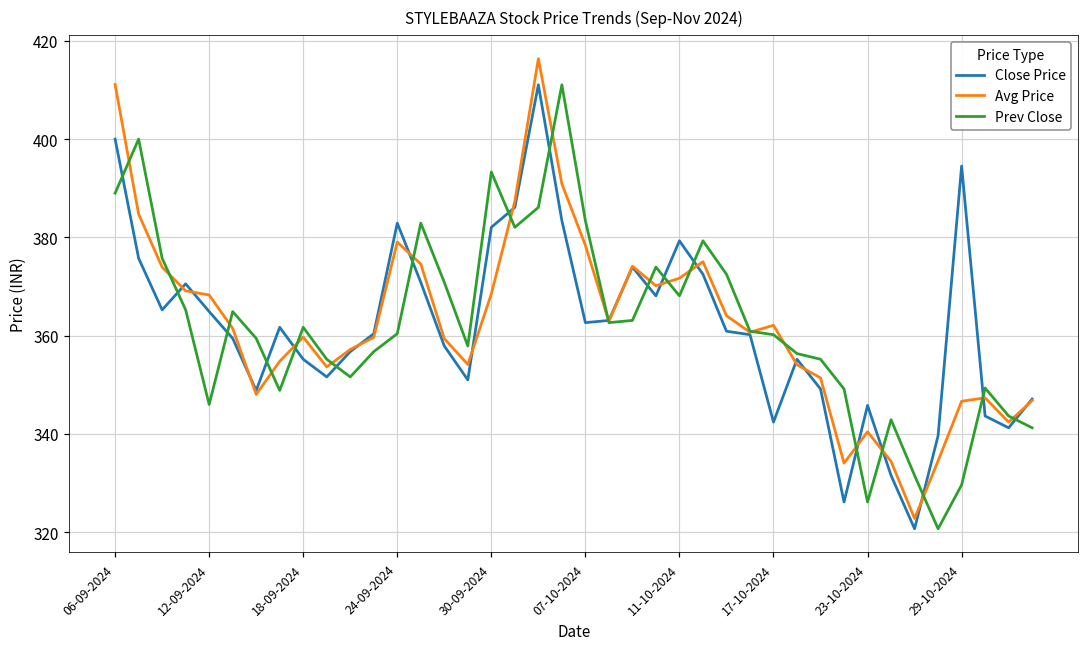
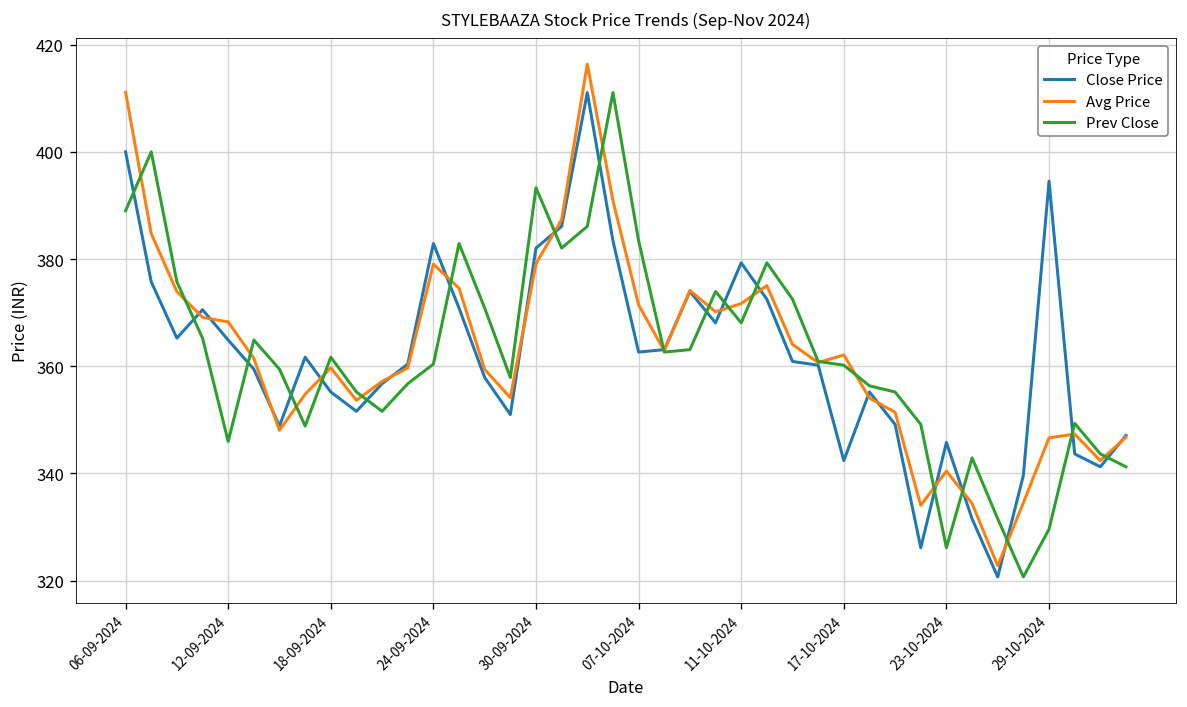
Avg Price, 30-09-2024: 368 -> 379
Avg Price, 07-10-2024: 378 -> 371
